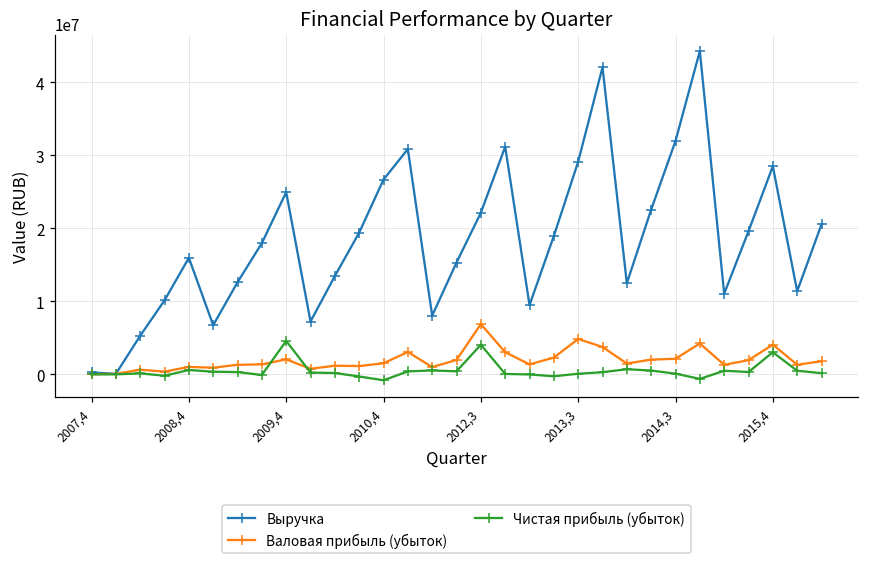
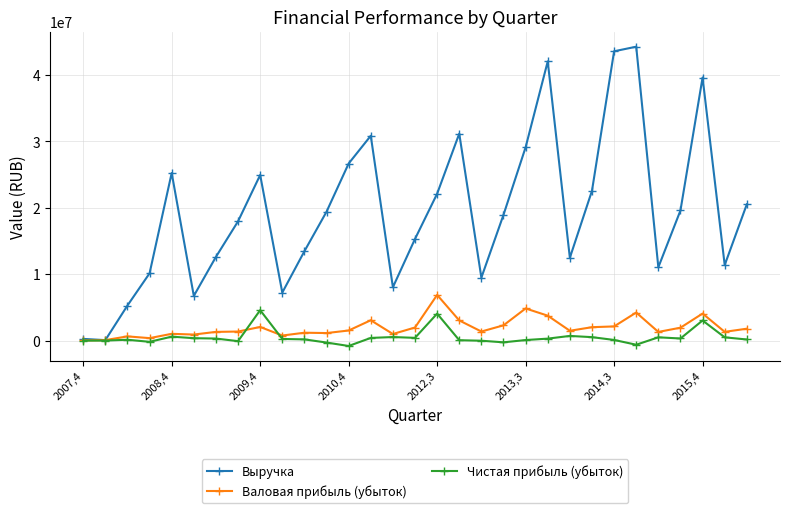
Выручка, 2008,4: 16000000 -> 25000000
Выручка, 2014,3: 32000000 -> 44000000
Выручка, 2015,4: 28000000 -> 40000000
